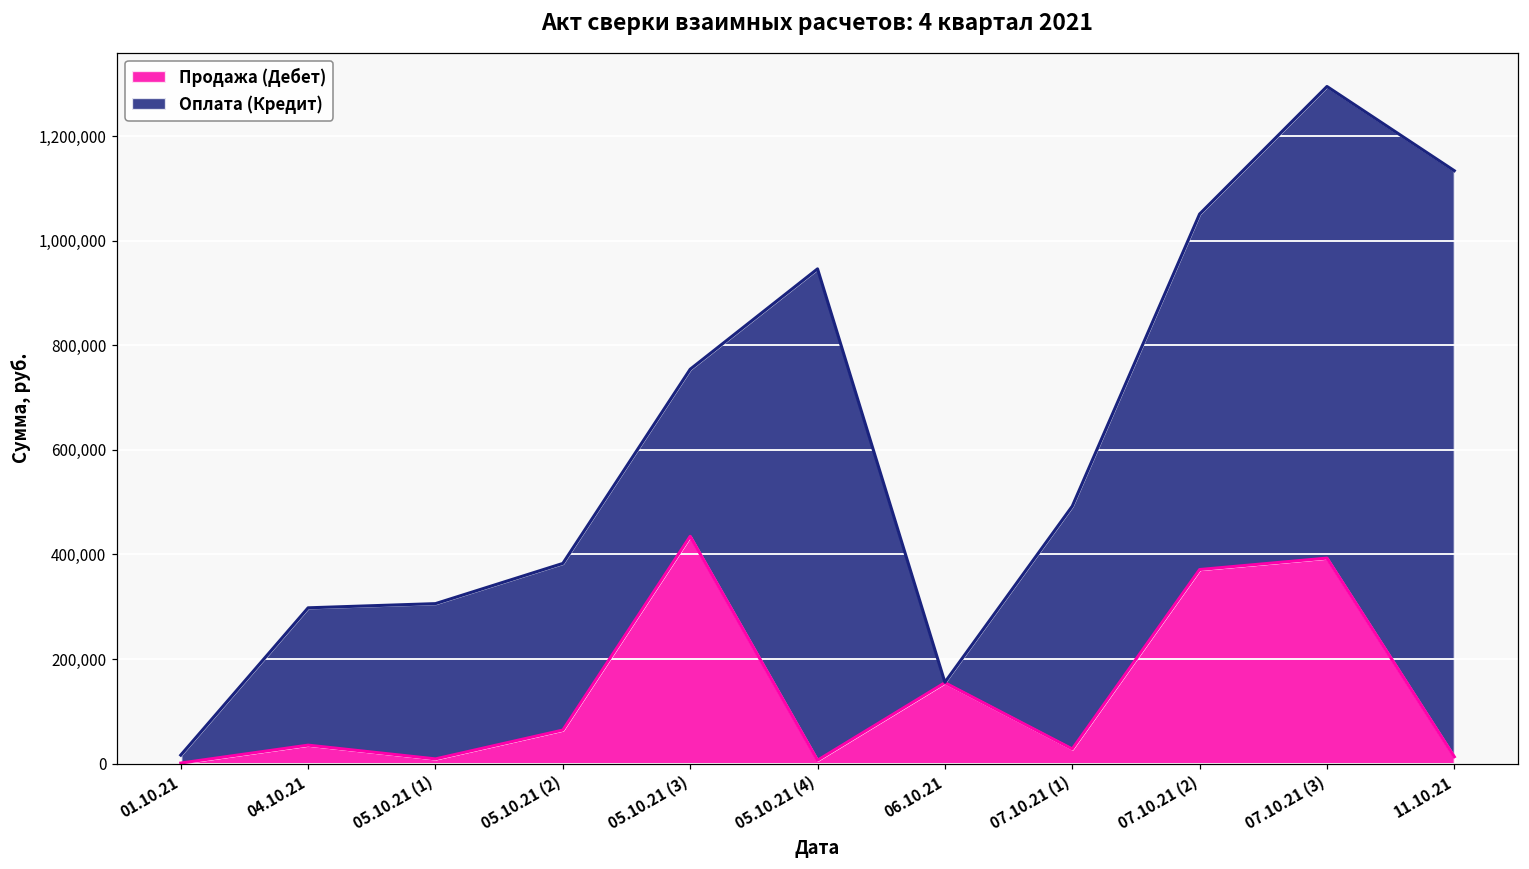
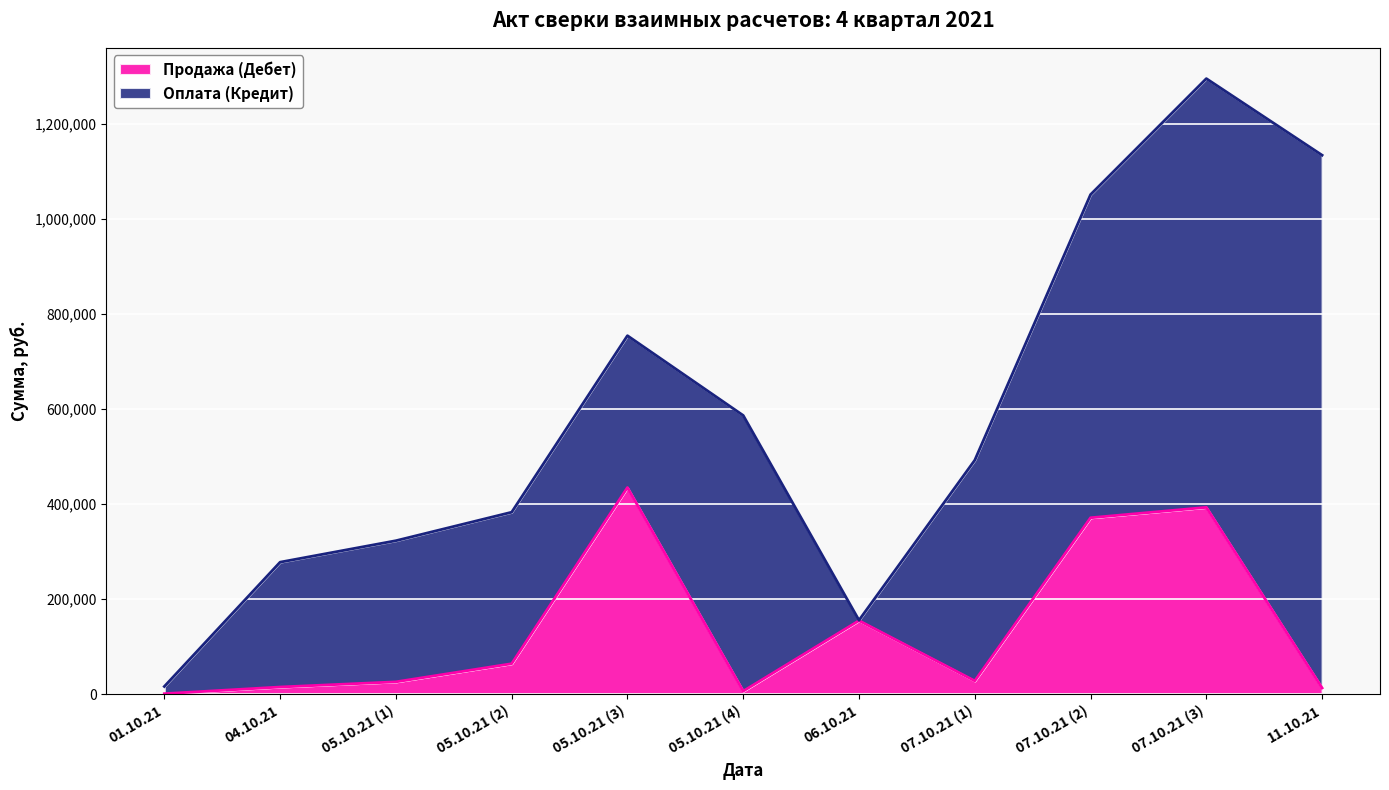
Продажа (Дебет), 04.10.21: 40,000 -> 20,000
Продажа (Дебет), 05.10.21 (1): 10,000 -> 30,000
Оплата (Кредит), 05.10.21 (4): 940,000 -> 580,000
